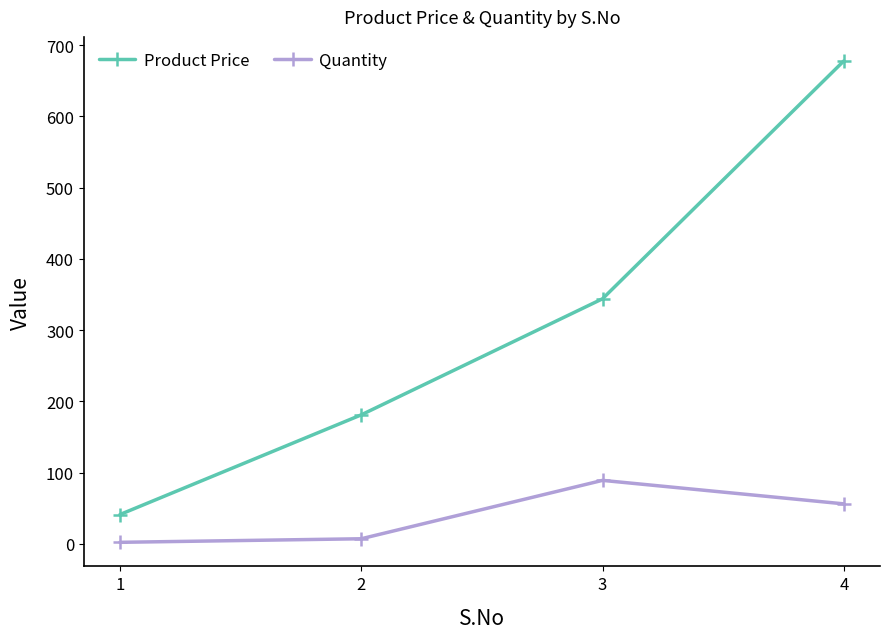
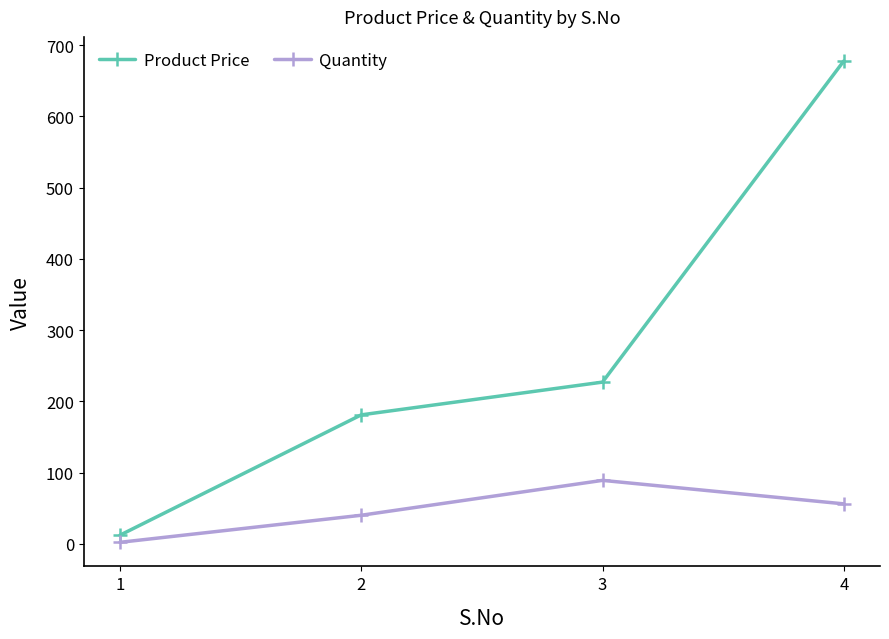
Product Price, 1: 40 -> 10
Quantity, 2: 10 -> 40
Product Price, 3: 340 -> 230
